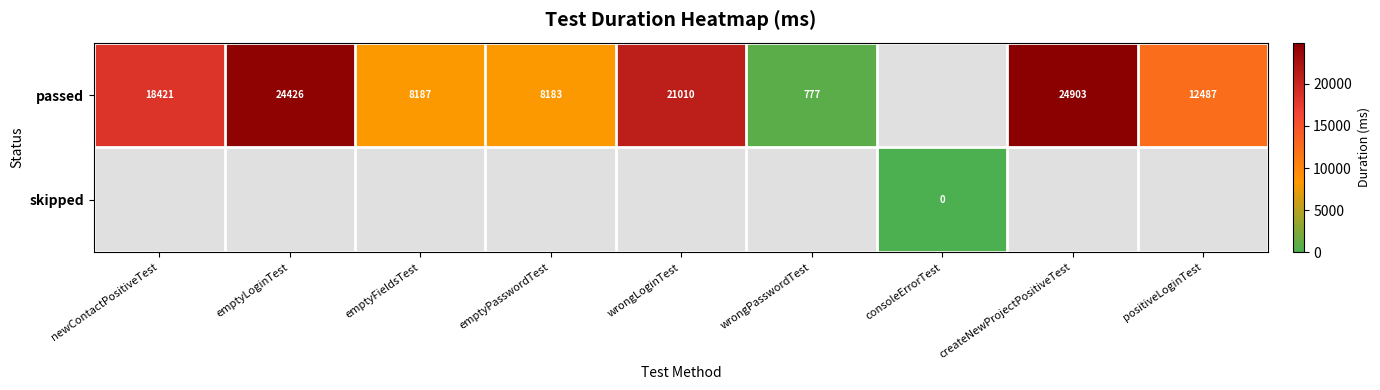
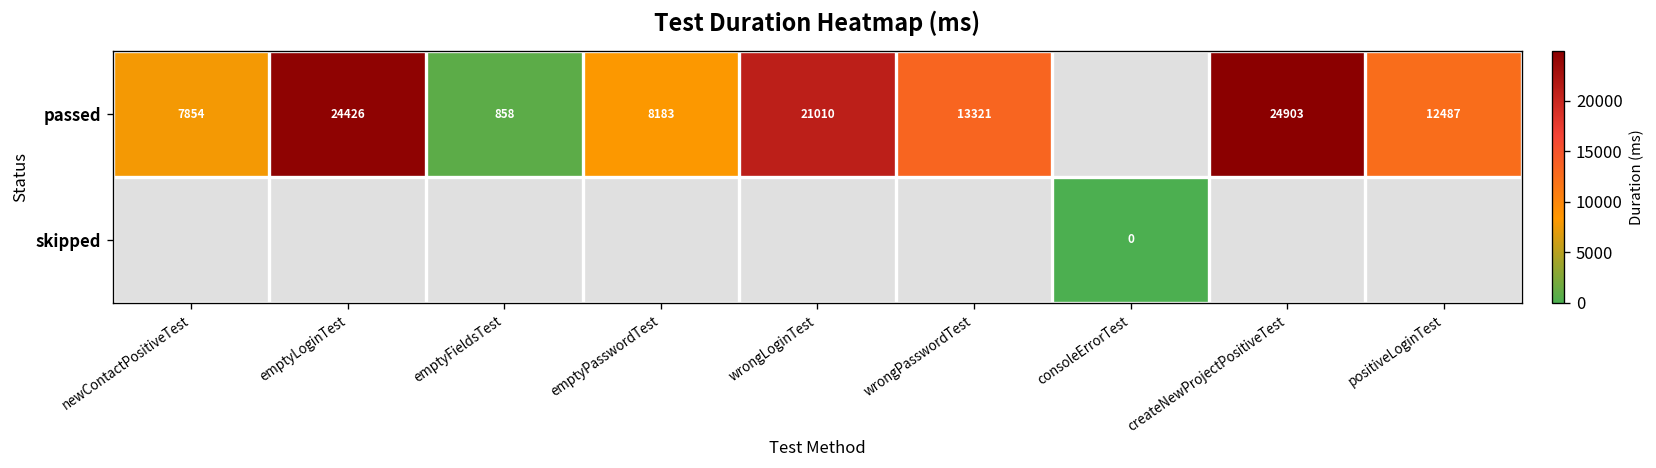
passed, newContactPositiveTest: 18421 -> 7854
passed, emptyFieldsTest: 8187 -> 858
passed, wrongPasswordTest: 777 -> 13321
